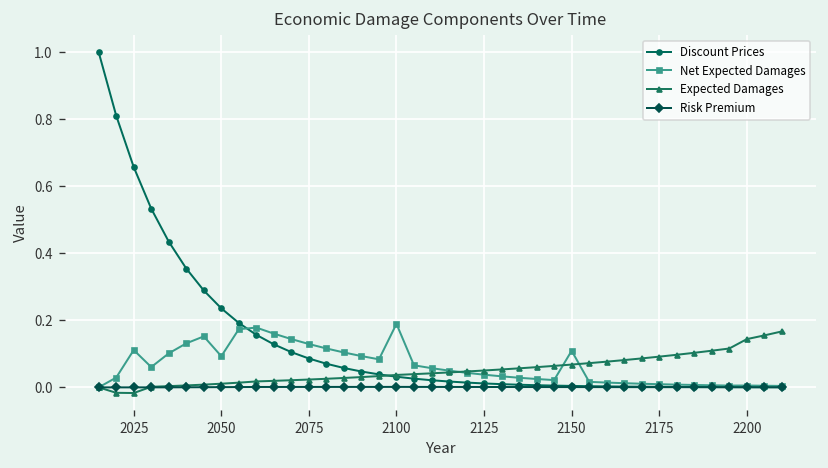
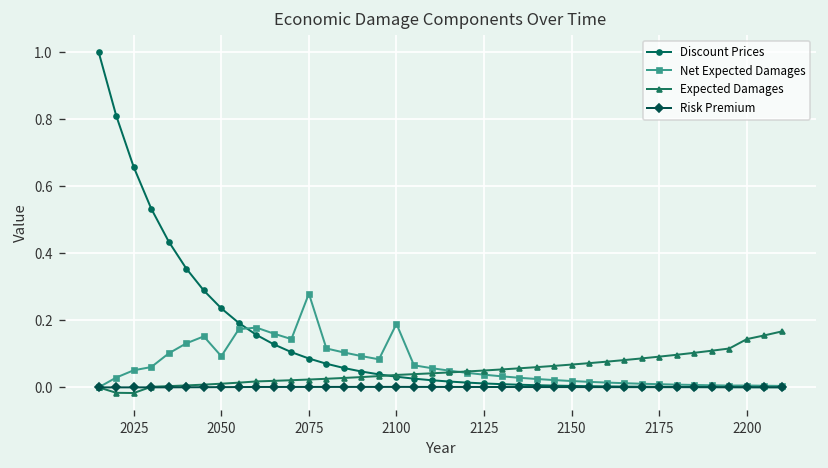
Net Expected Damages, 2025: 0.11 -> 0.05
Net Expected Damages, 2075: 0.13 -> 0.28
Net Expected Damages, 2150: 0.11 -> 0.02
